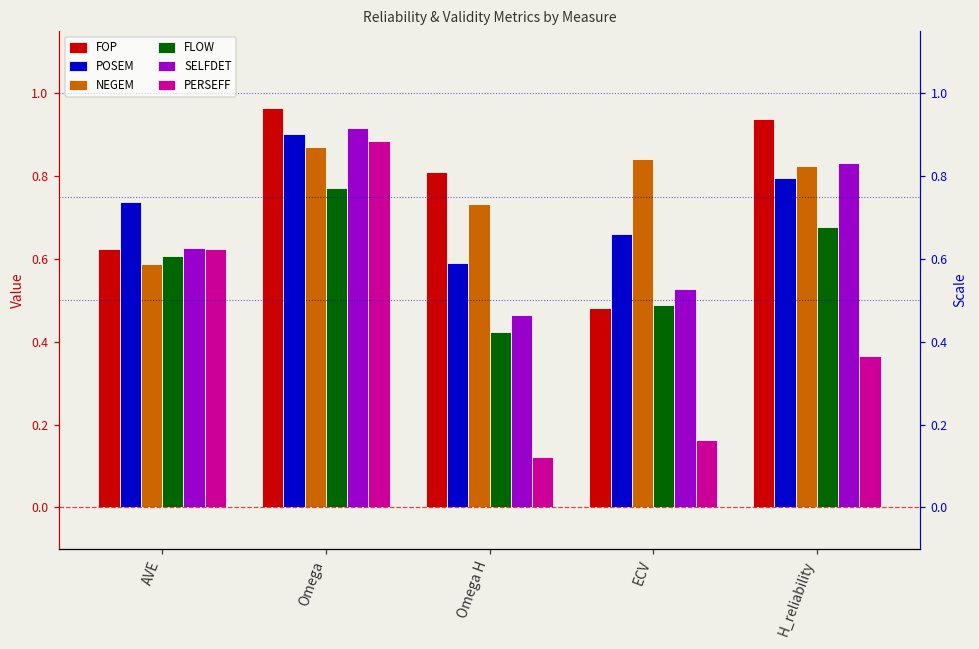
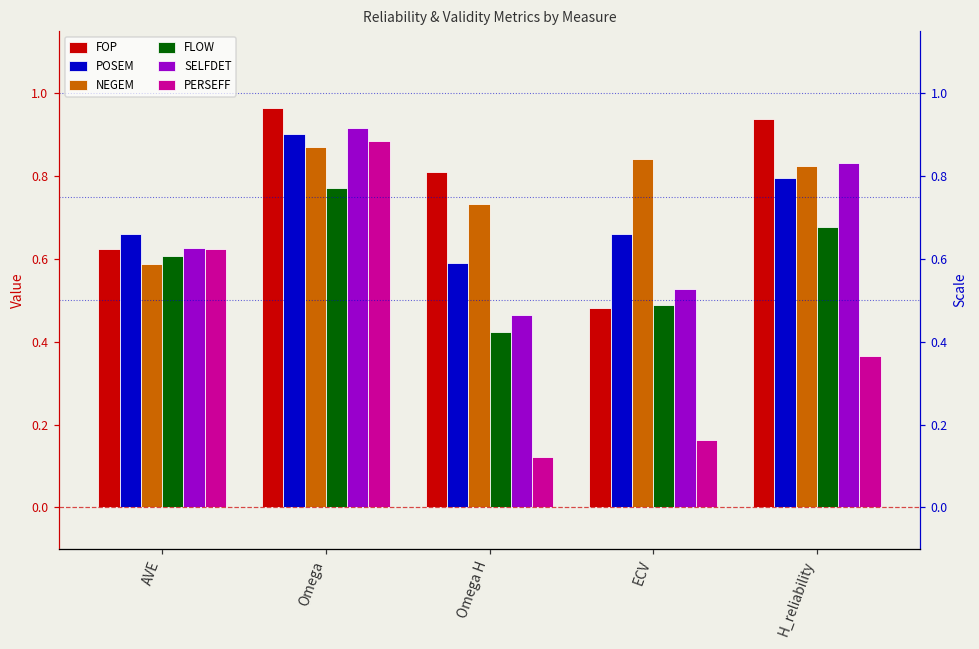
POSEM, AVE: 0.74 -> 0.66
